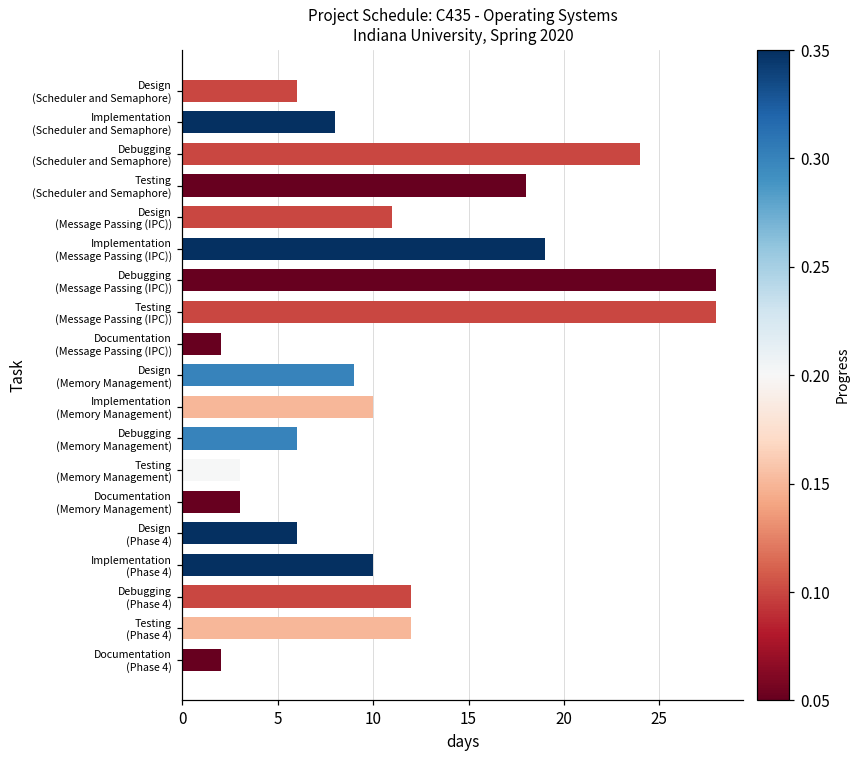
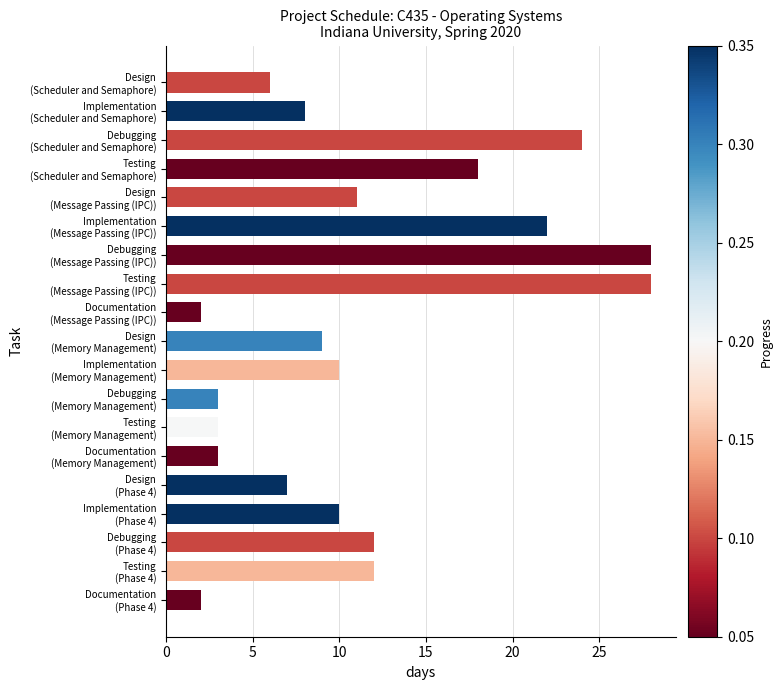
Implementation (Message Passing (IPC)): 19 -> 22
Debugging (Memory Management): 6 -> 3
Design (Phase 4): 6 -> 7
